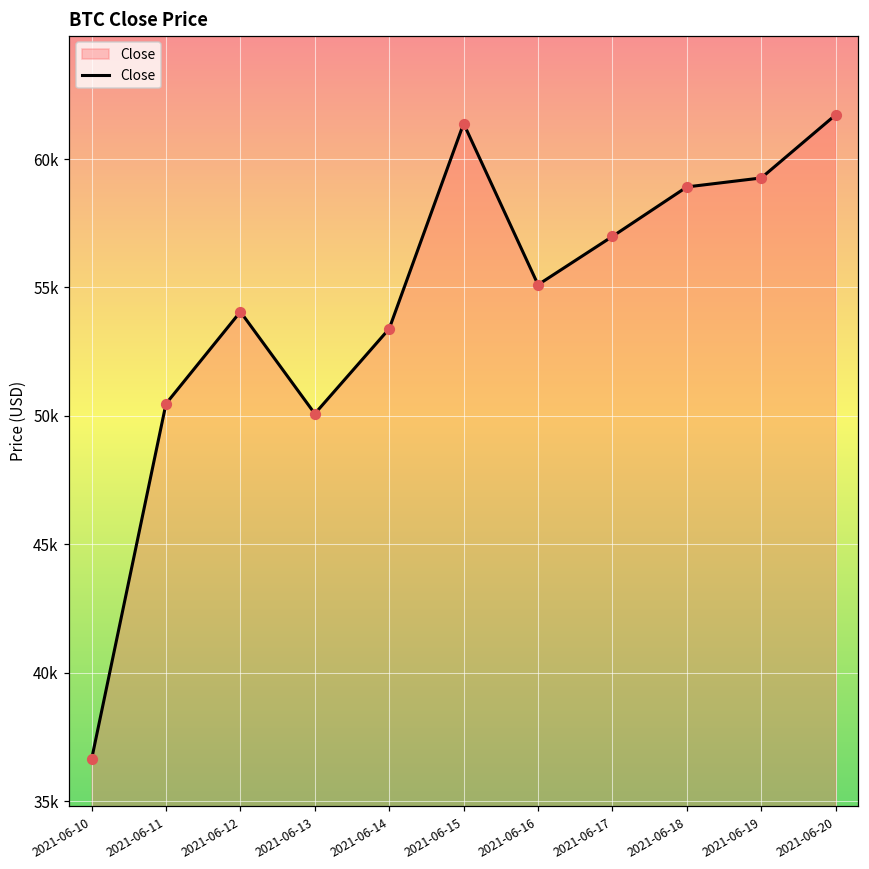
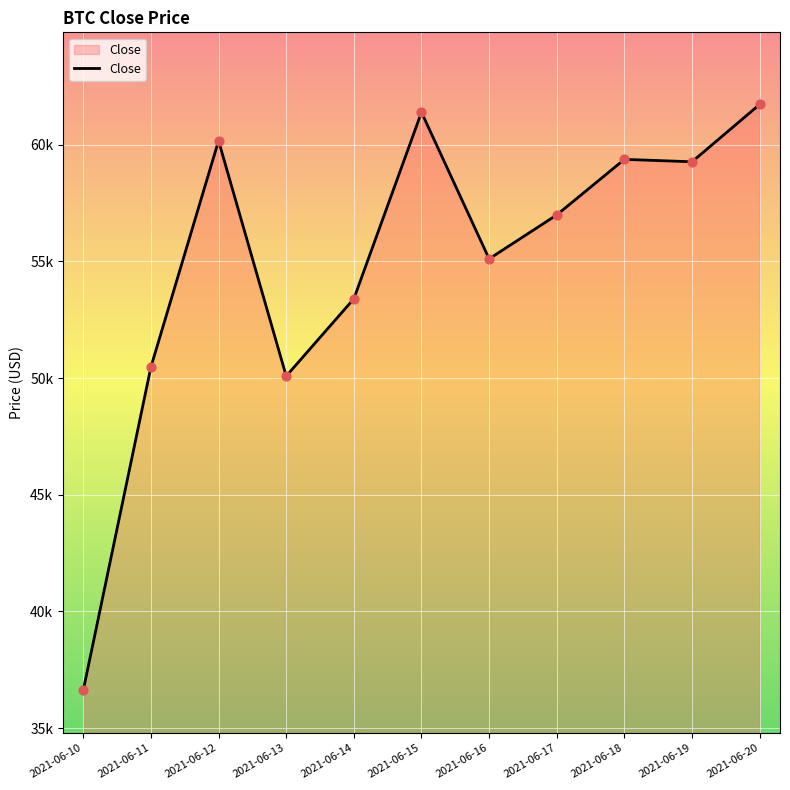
2021-06-12: 54100 -> 60200
2021-06-18: 58900 -> 59400
